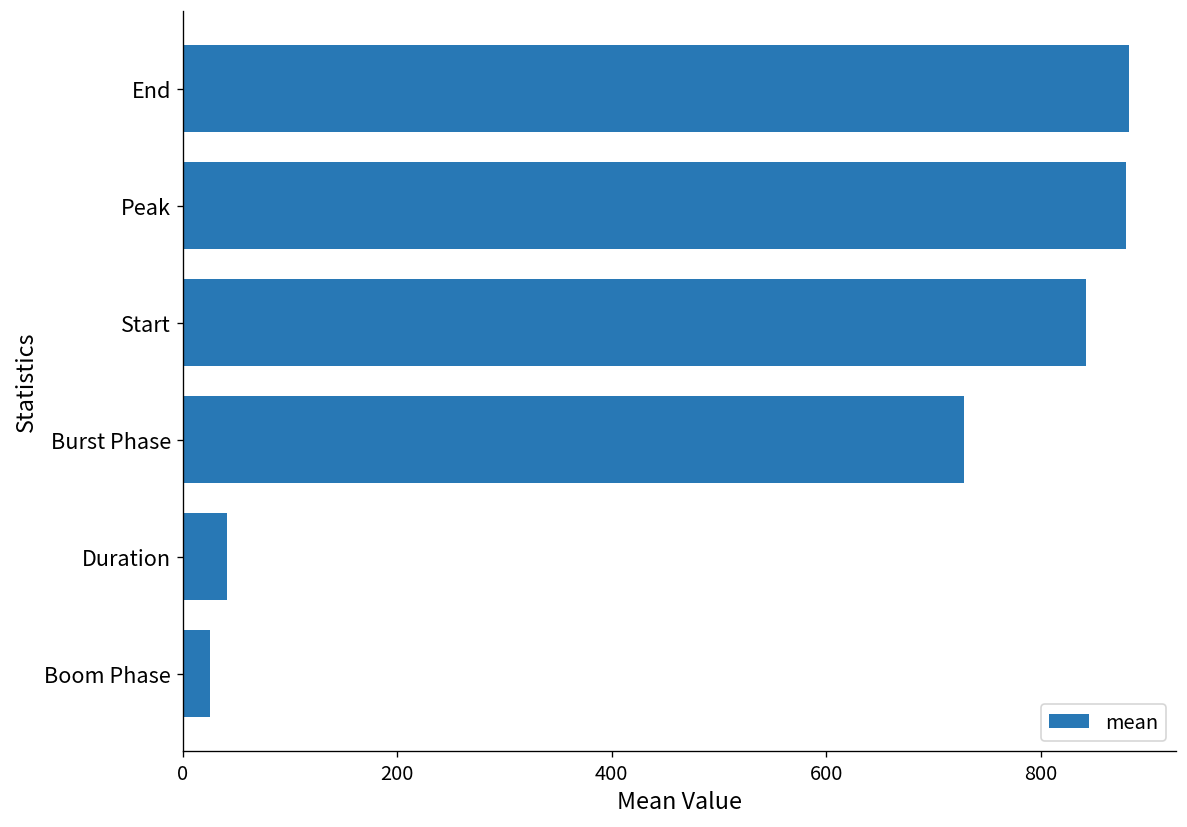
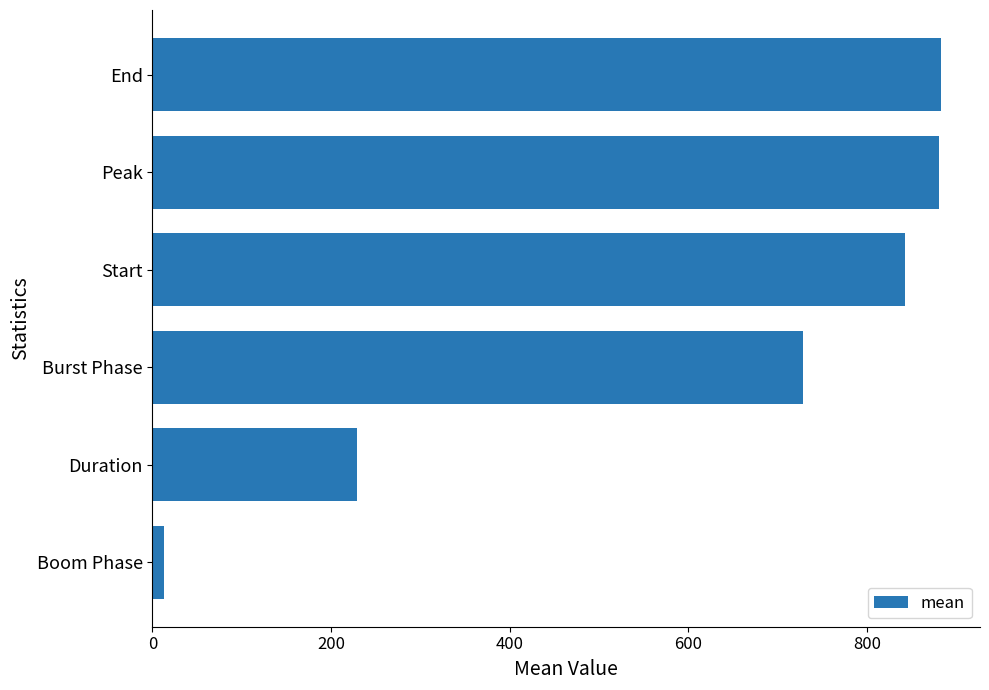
Duration: 40 -> 230
Boom Phase: 30 -> 10
